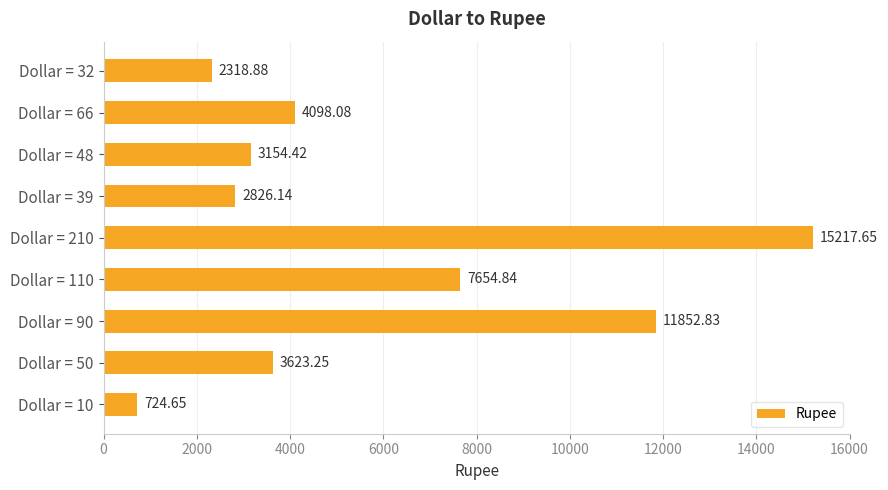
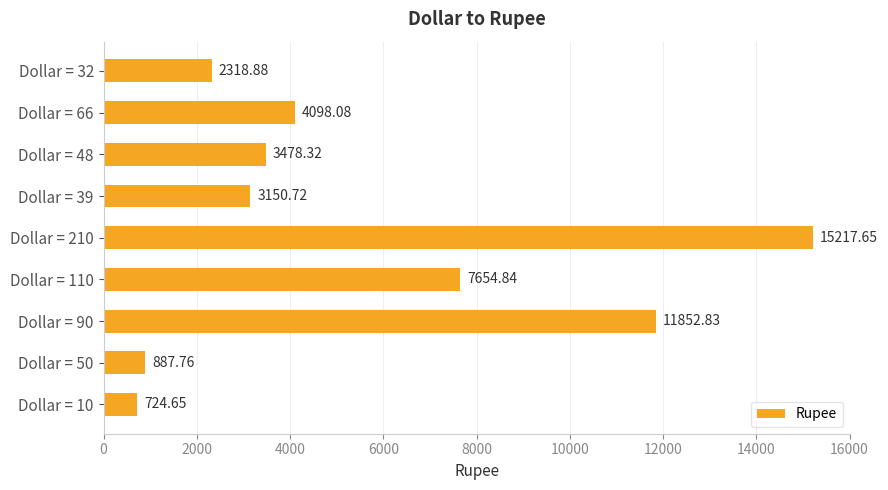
Dollar = 48: 3154.42 -> 3478.32
Dollar = 39: 2826.14 -> 3150.72
Dollar = 50: 3623.25 -> 887.76
